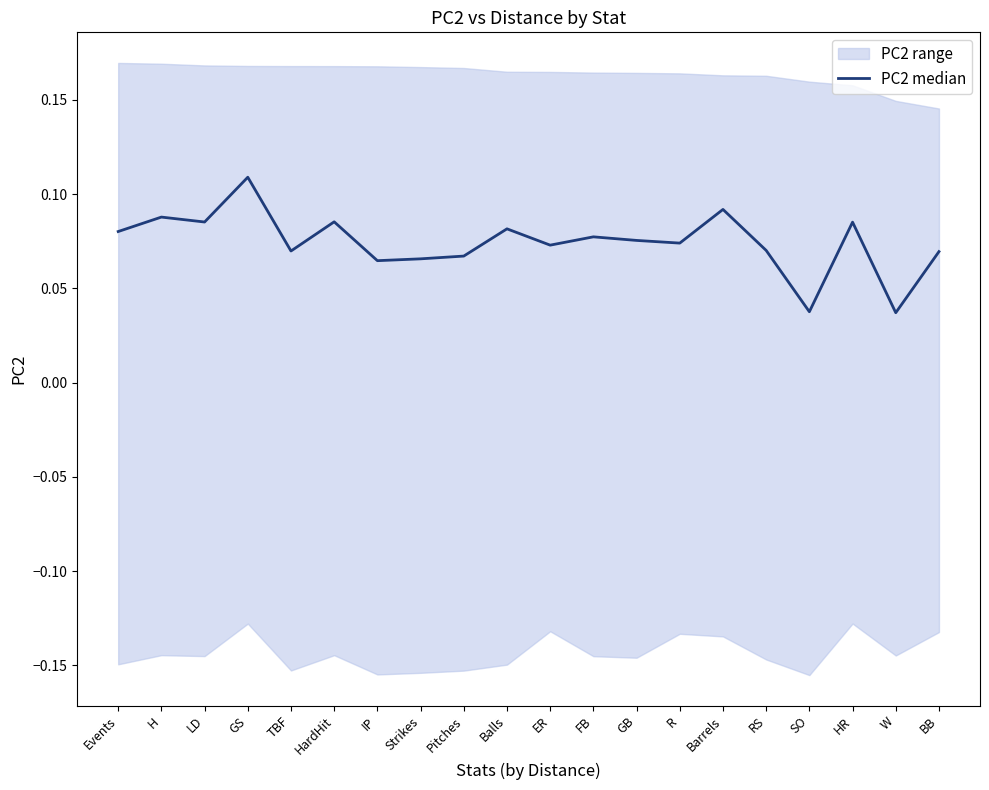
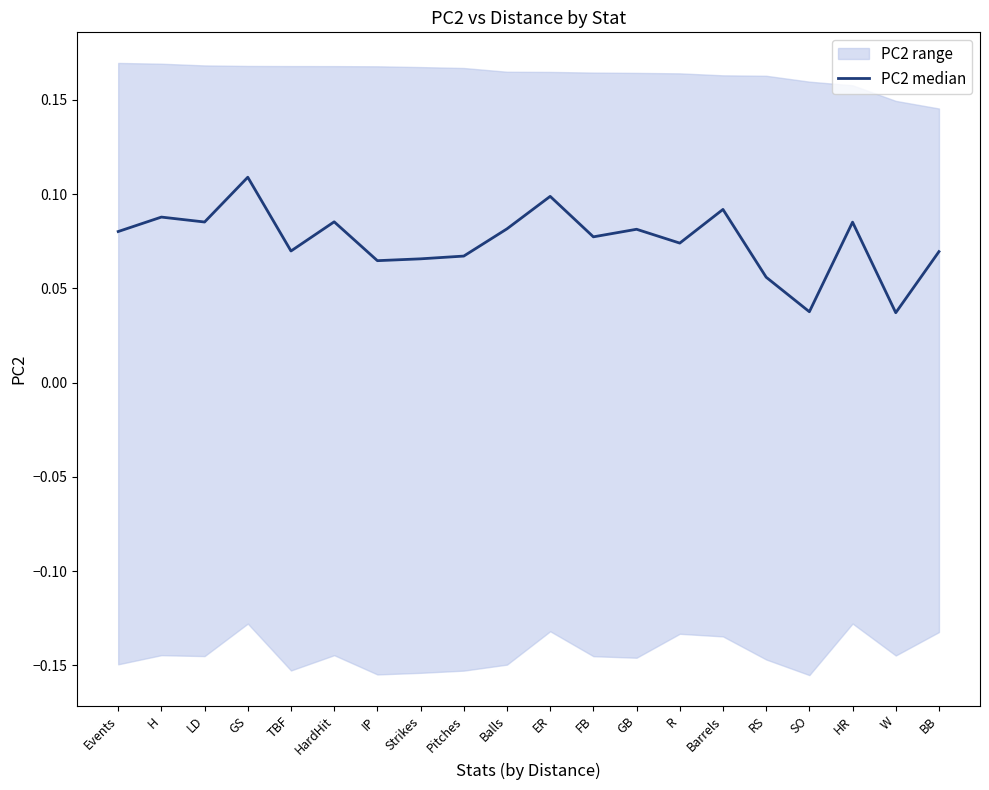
PC2 median, ER: 0.073 -> 0.099
PC2 median, GB: 0.075 -> 0.081
PC2 median, RS: 0.070 -> 0.056
